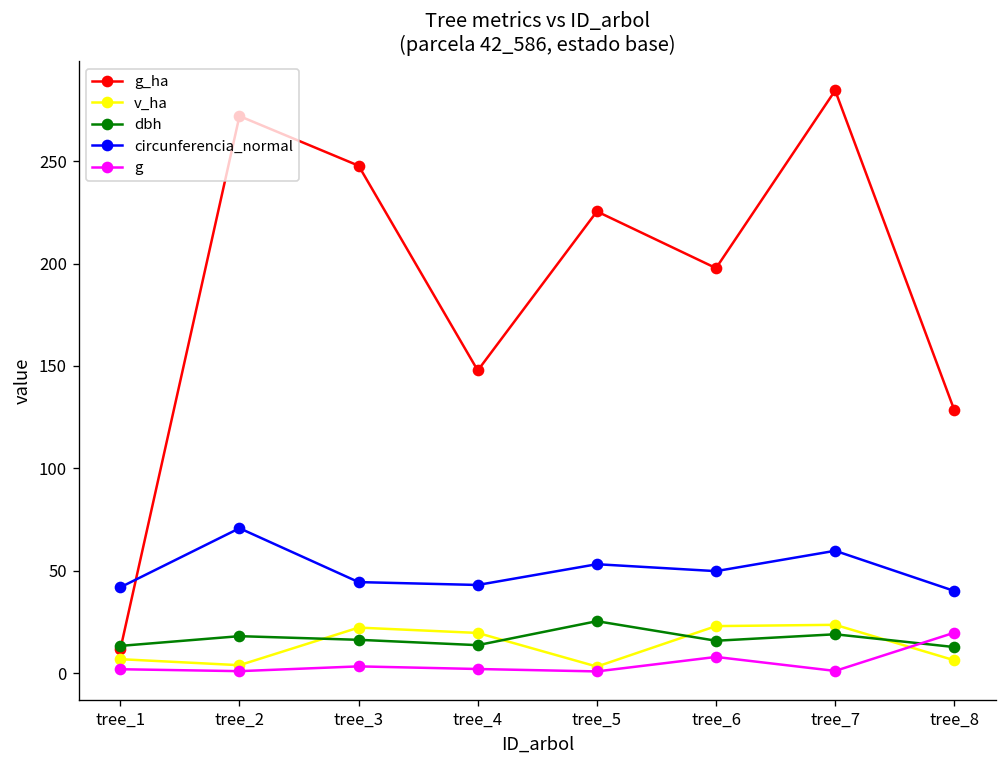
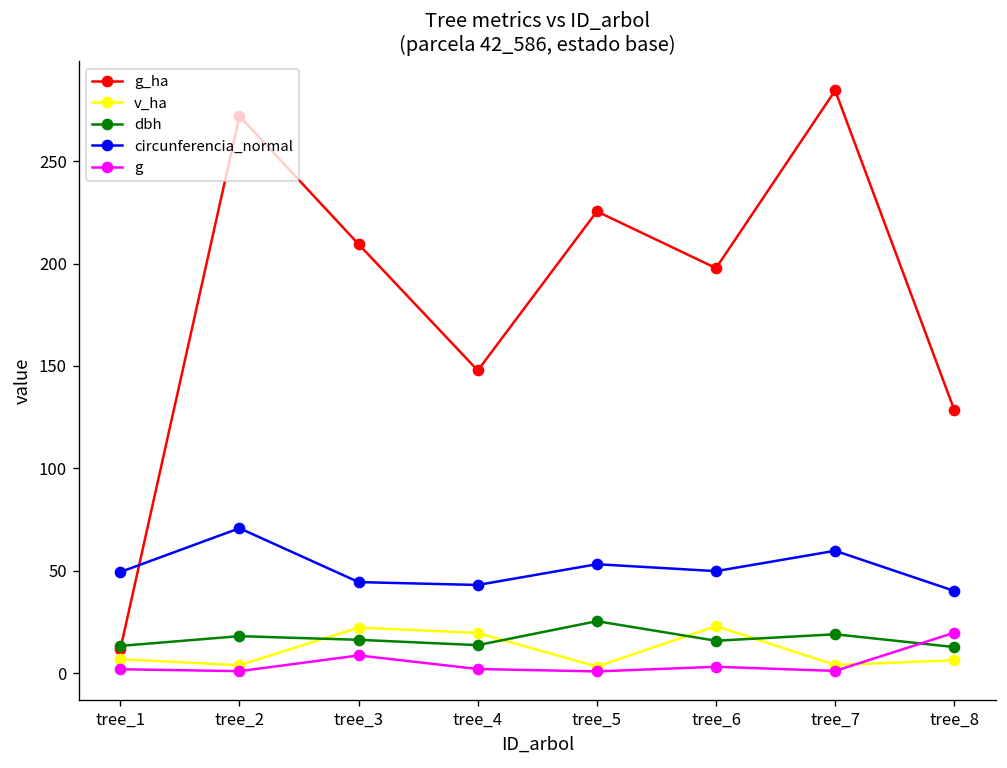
circunferencia_normal, tree_1: 42 -> 49
g_ha, tree_3: 248 -> 209
g, tree_3: 3 -> 9
g, tree_6: 8 -> 3
v_ha, tree_7: 24 -> 4
